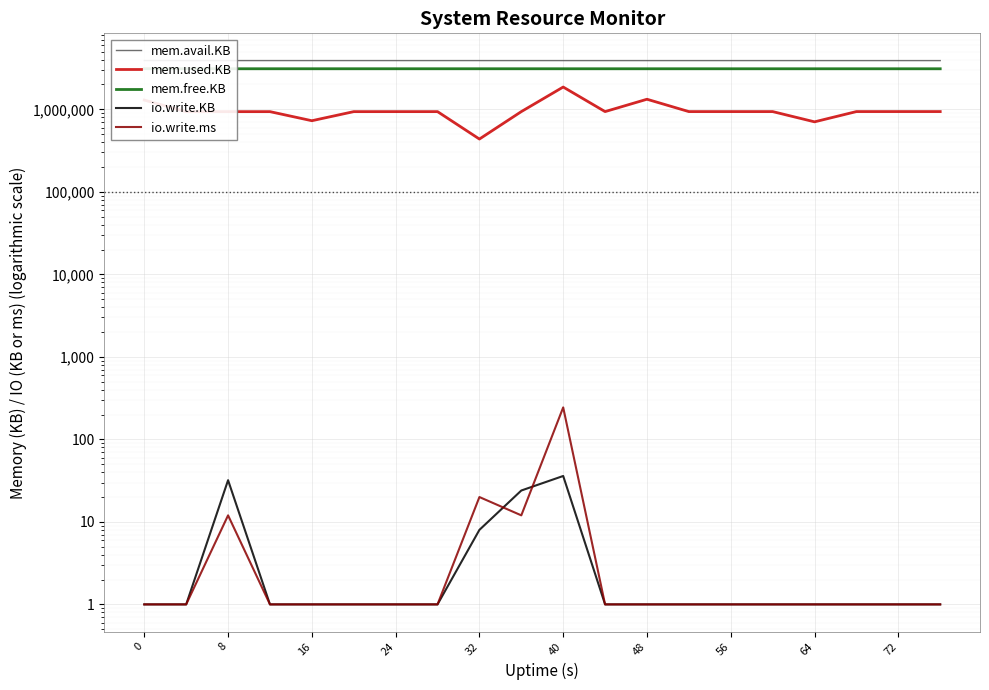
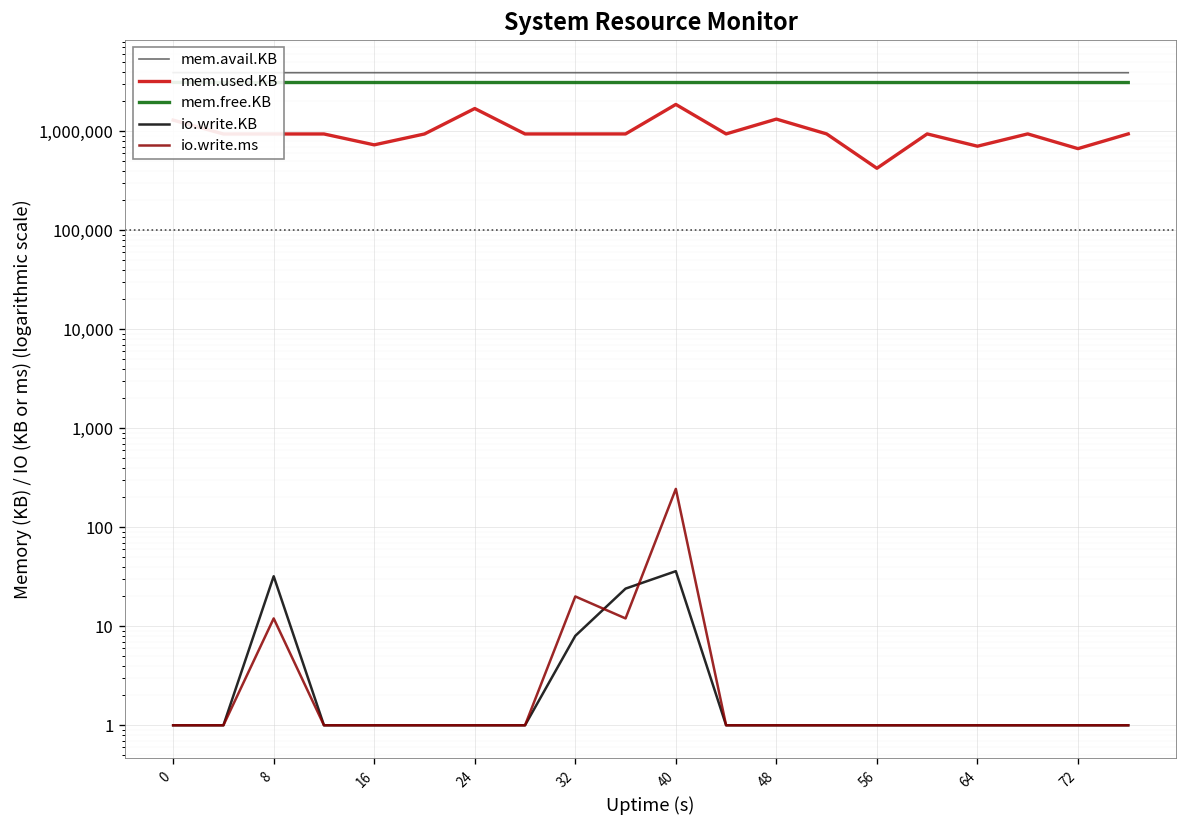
mem.used.KB, 24: 900,000 -> 1,700,000
mem.used.KB, 32: 400,000 -> 900,000
mem.used.KB, 56: 900,000 -> 400,000
mem.used.KB, 72: 900,000 -> 700,000
